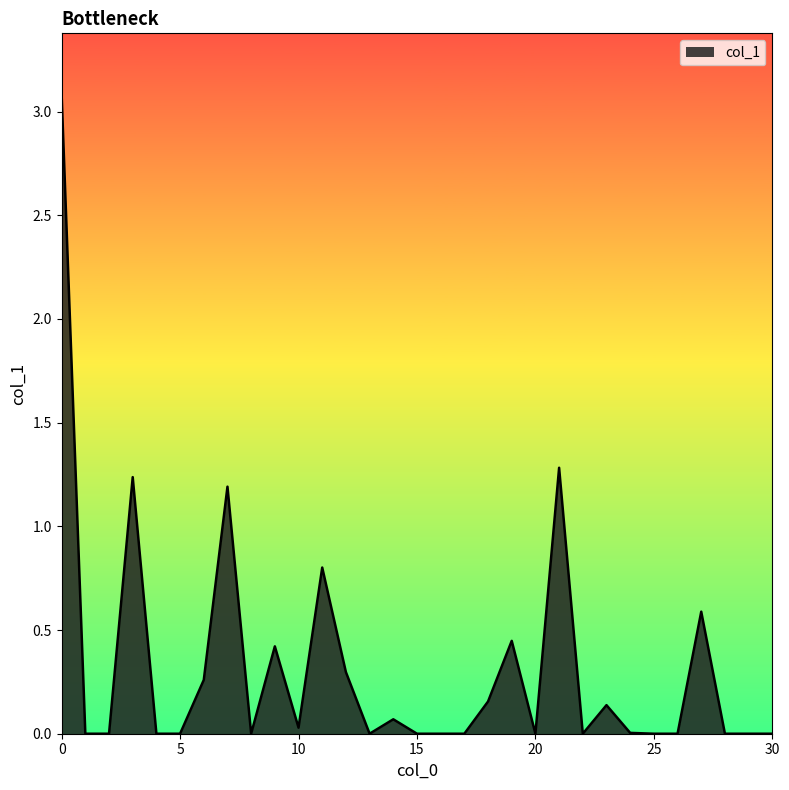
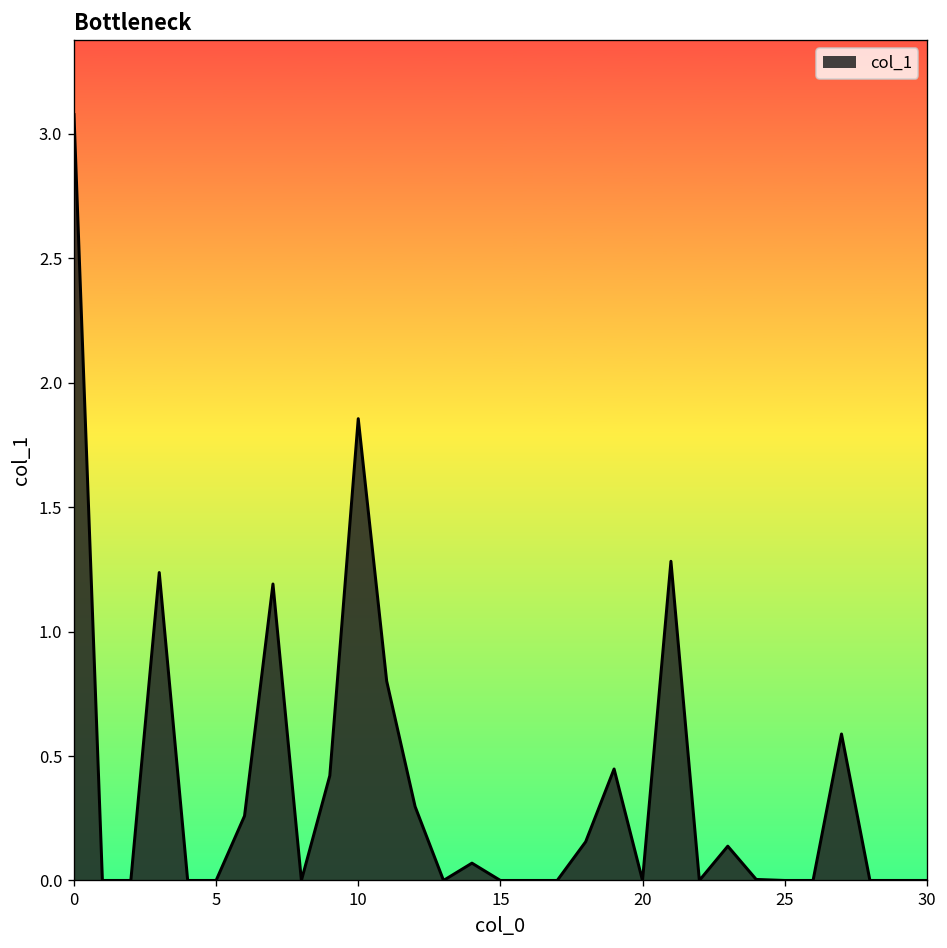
10: 0.03 -> 1.86
